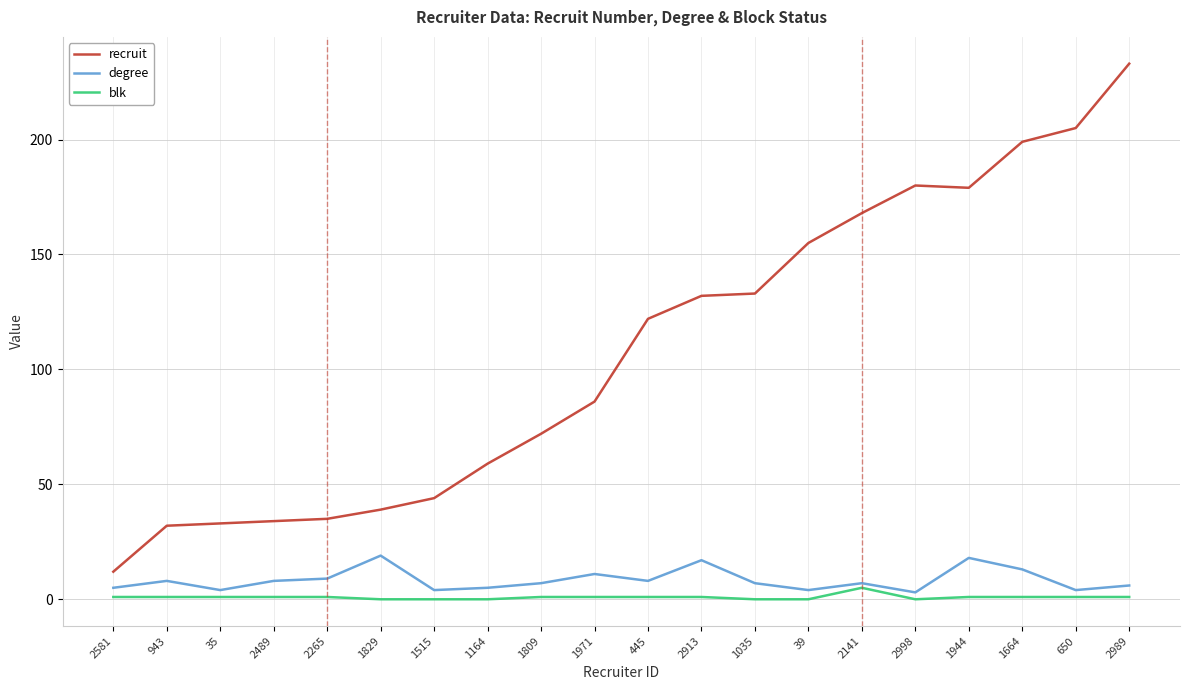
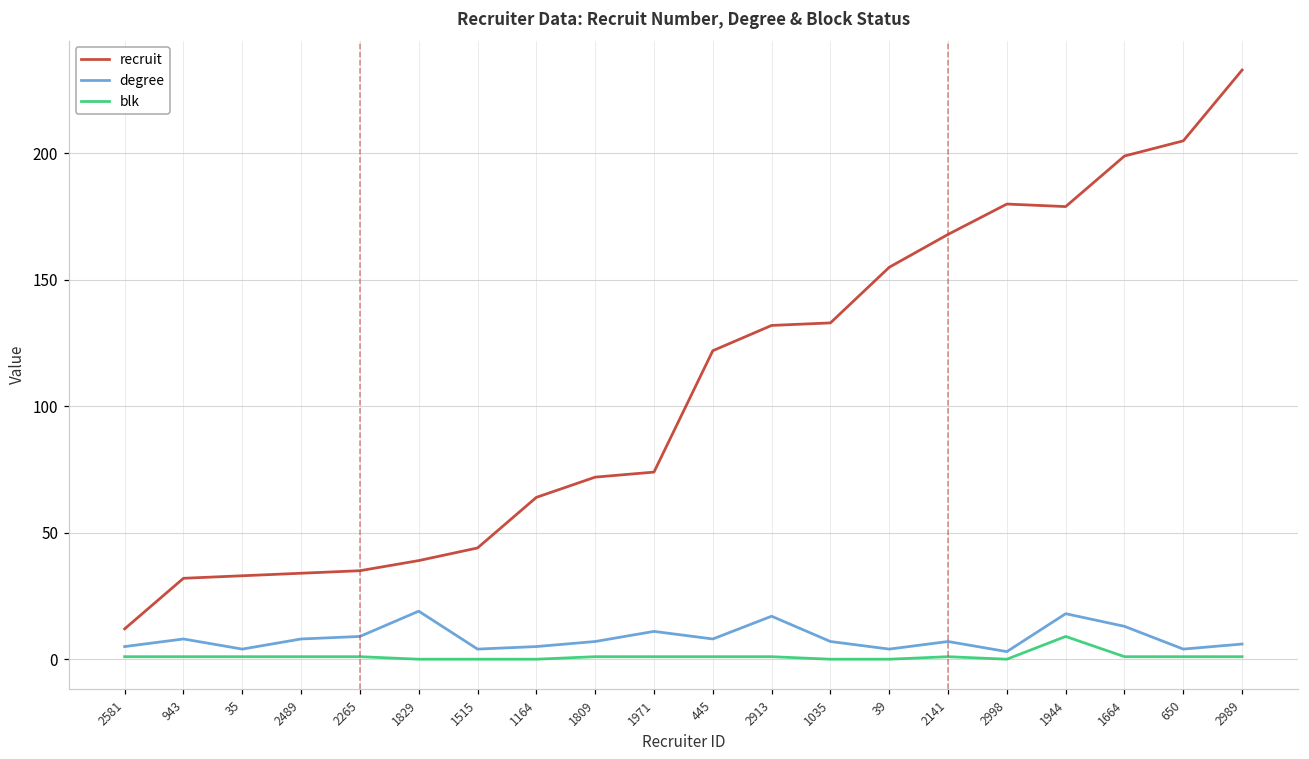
recruit, 1164: 59 -> 64
recruit, 1971: 86 -> 74
blk, 2141: 5 -> 1
blk, 1944: 1 -> 9
